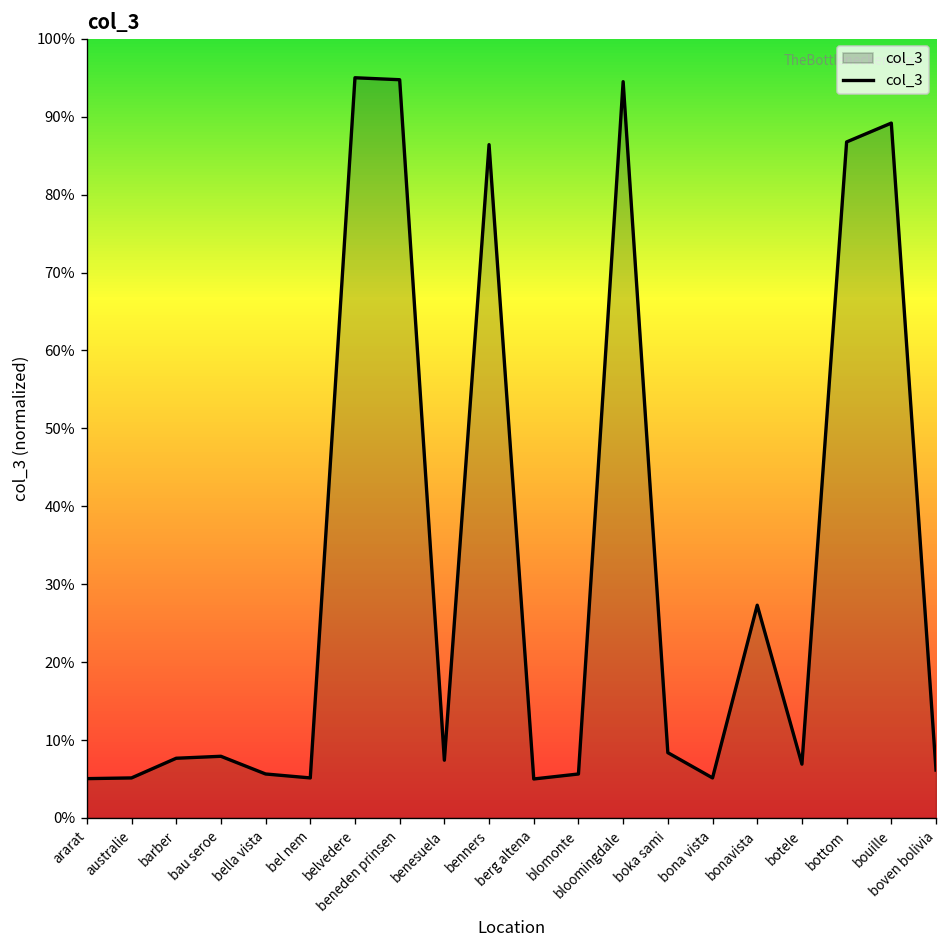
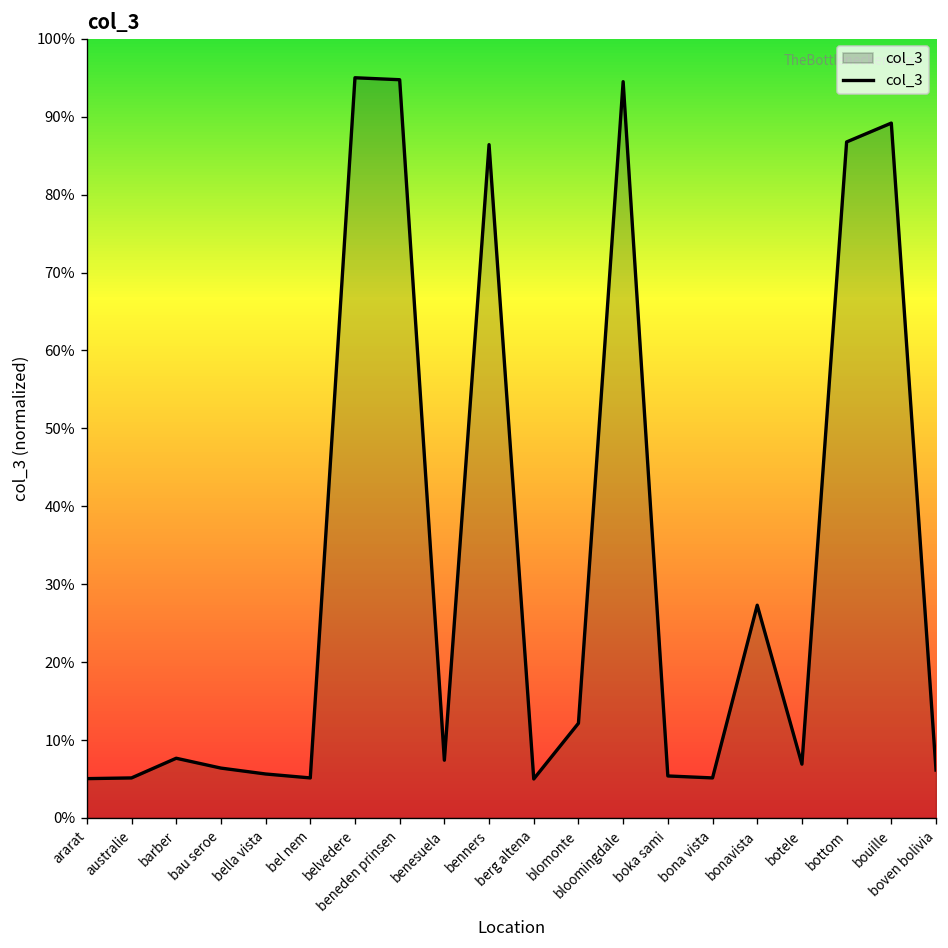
bau seroe: 8% -> 6%
blomonte: 6% -> 12%
boka sami: 8% -> 5%
